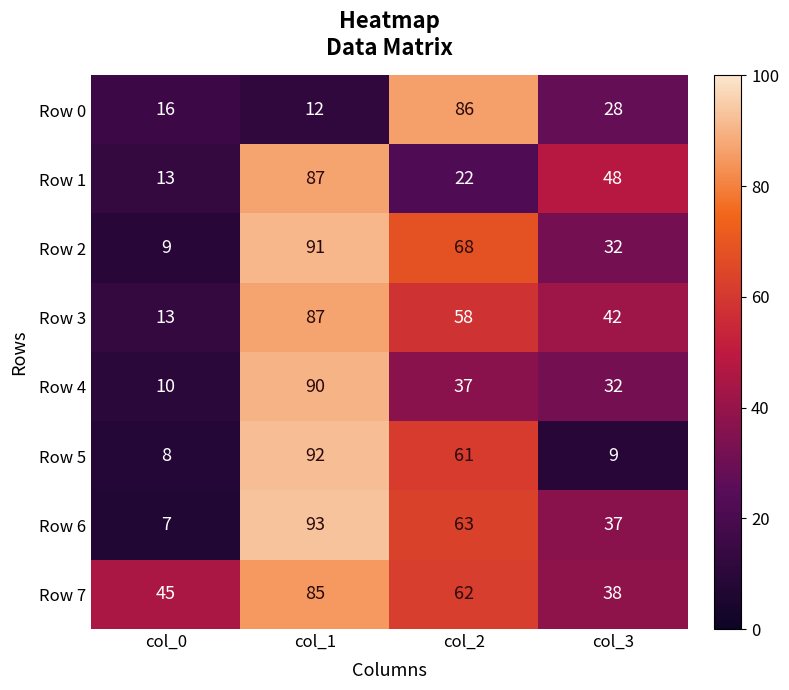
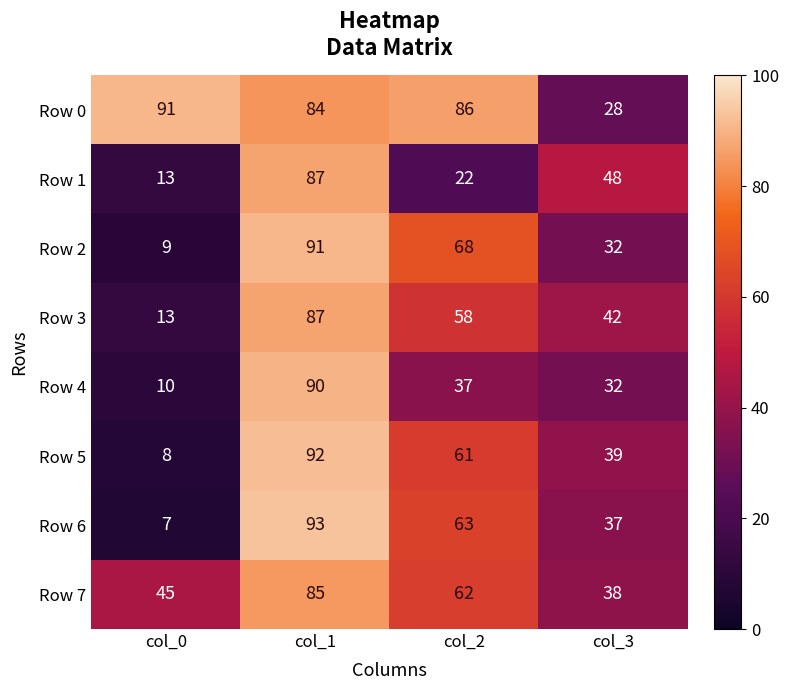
Row 0, col_0: 16 -> 91
Row 0, col_1: 12 -> 84
Row 5, col_3: 9 -> 39
